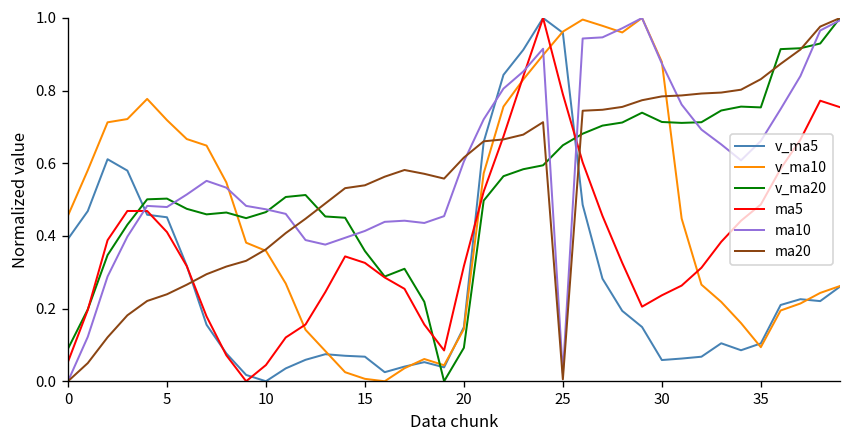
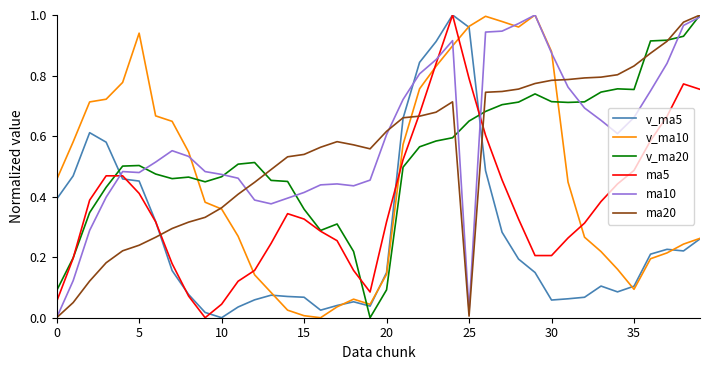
v_ma10, 5: 0.72 -> 0.94
ma5, 30: 0.24 -> 0.21
